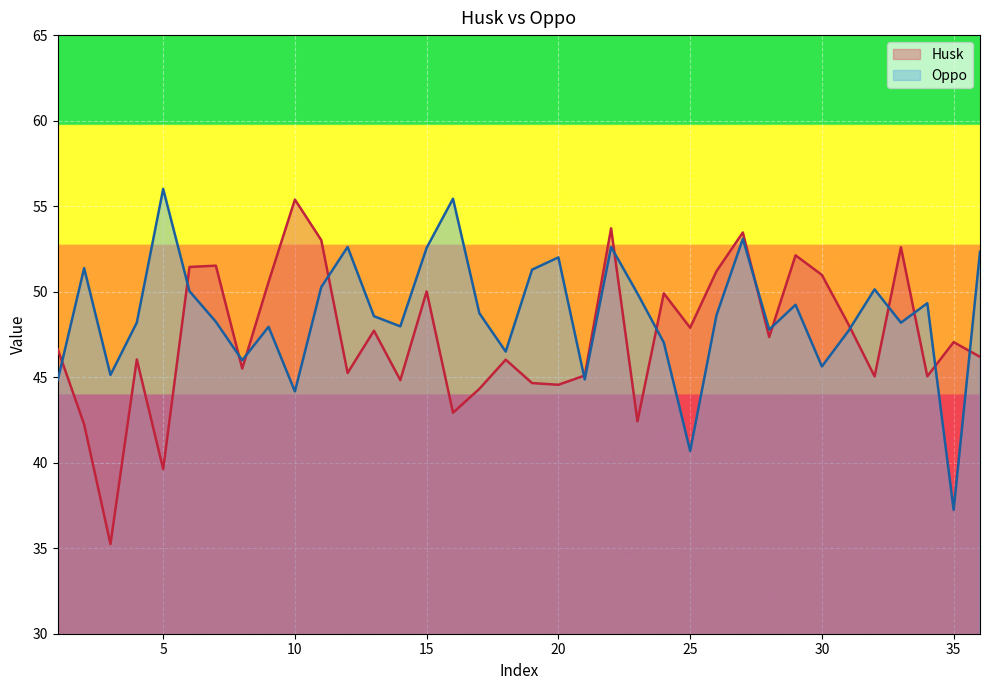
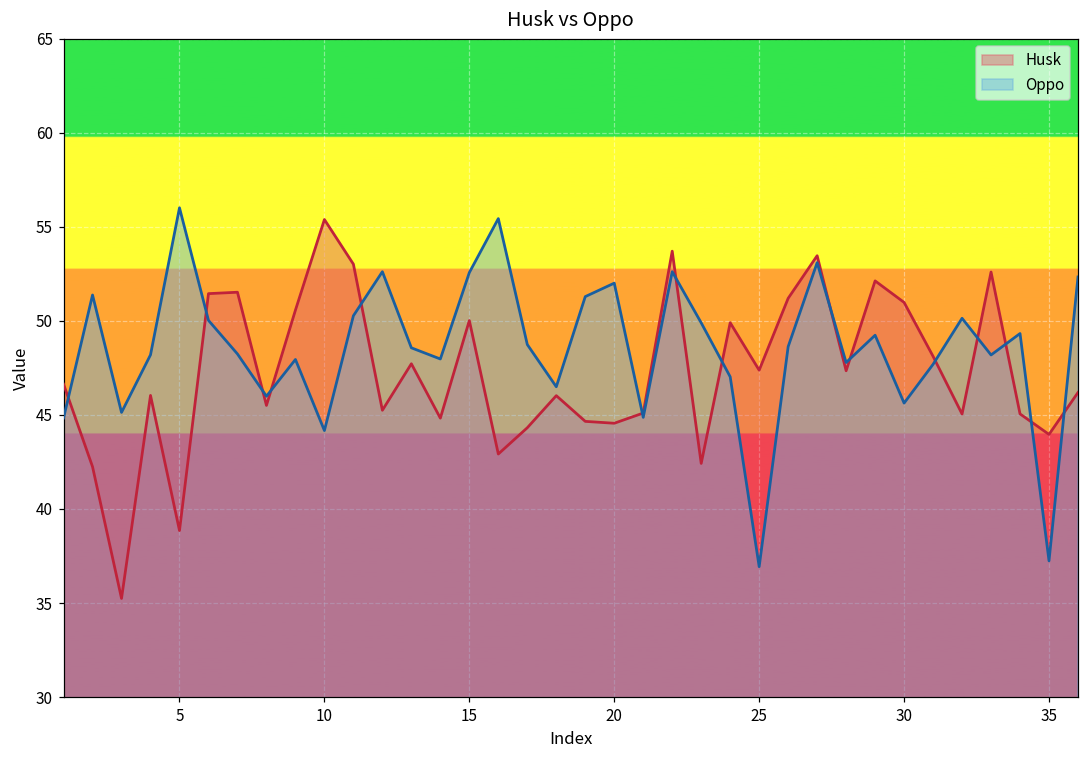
Husk, 5: 39.6 -> 38.9
Husk, 25: 47.9 -> 47.4
Oppo, 25: 40.7 -> 36.9
Husk, 35: 47.0 -> 44.0
